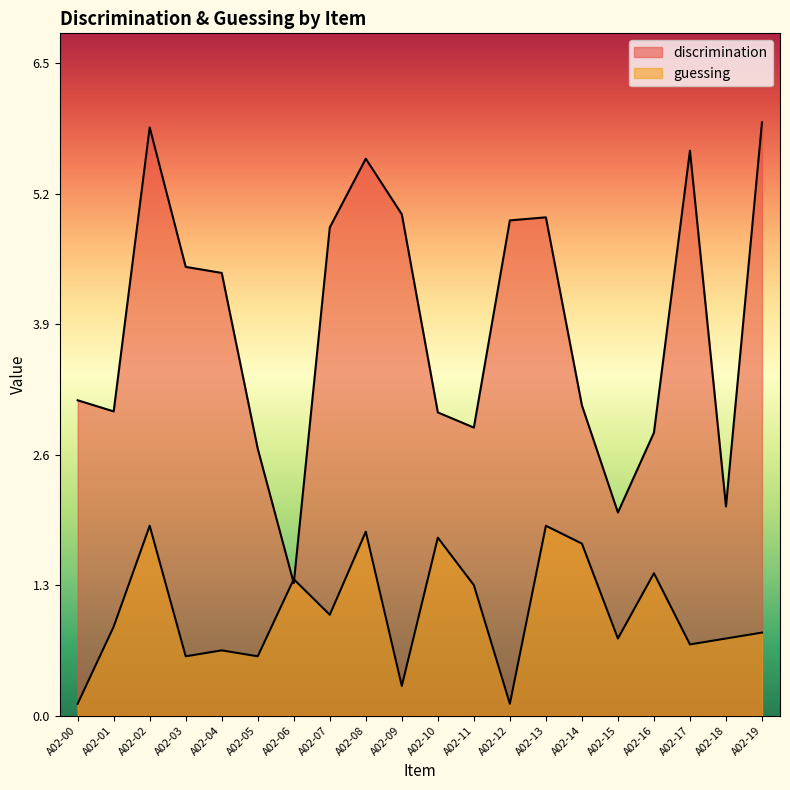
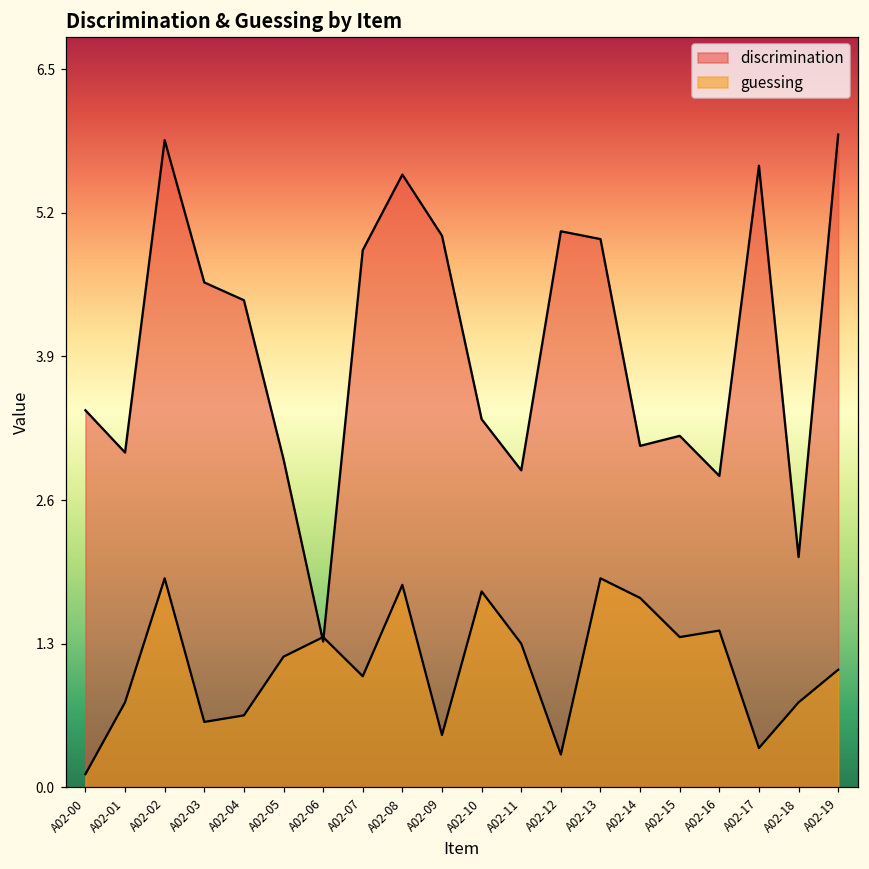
discrimination, A02-00: 3.12 -> 3.39
guessing, A02-01: 0.88 -> 0.76
discrimination, A02-03: 4.44 -> 4.54
discrimination, A02-05: 2.64 -> 2.95
guessing, A02-05: 0.59 -> 1.17
guessing, A02-09: 0.29 -> 0.47
discrimination, A02-10: 3.00 -> 3.31
discrimination, A02-12: 4.9 -> 5.0
guessing, A02-12: 0.12 -> 0.29
discrimination, A02-15: 2.01 -> 3.16
guessing, A02-15: 0.76 -> 1.35
guessing, A02-17: 0.70 -> 0.35
guessing, A02-19: 0.82 -> 1.06
